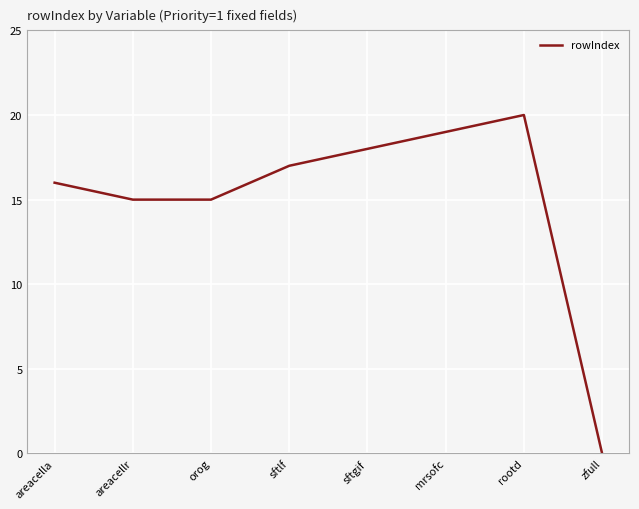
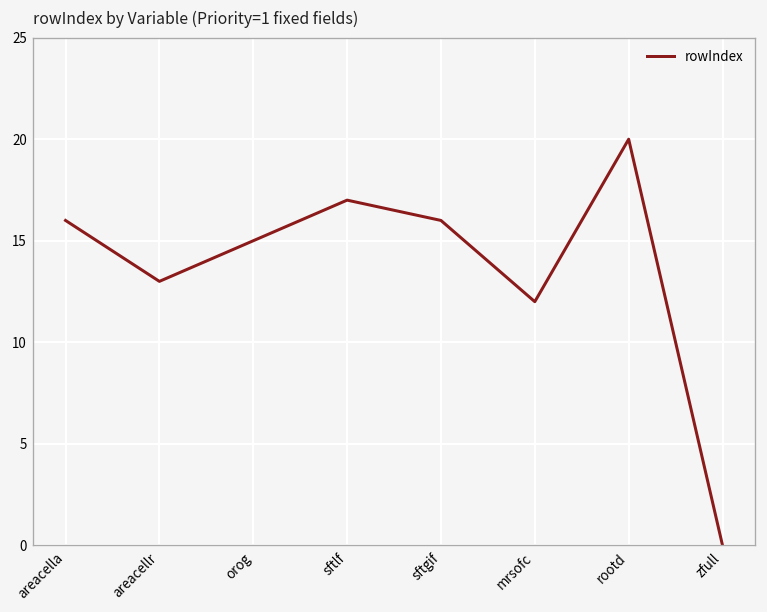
areacellr: 15 -> 13
sftgif: 18 -> 16
mrsofc: 19 -> 12
